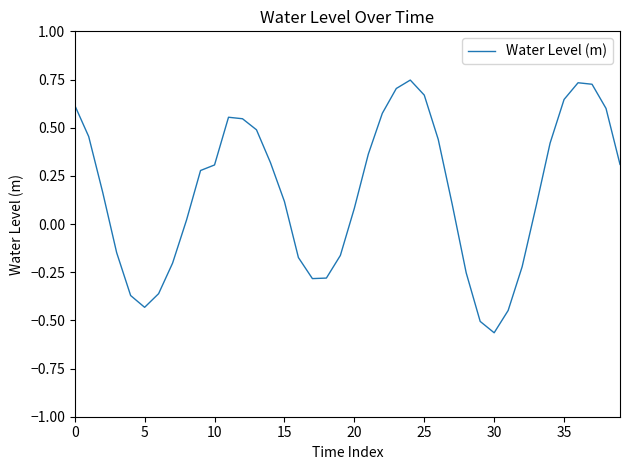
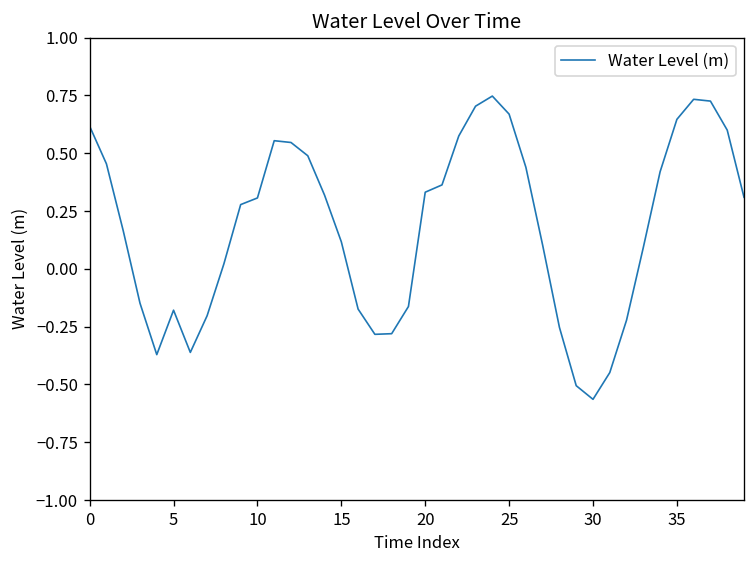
5: -0.43 -> -0.18
20: 0.08 -> 0.33
